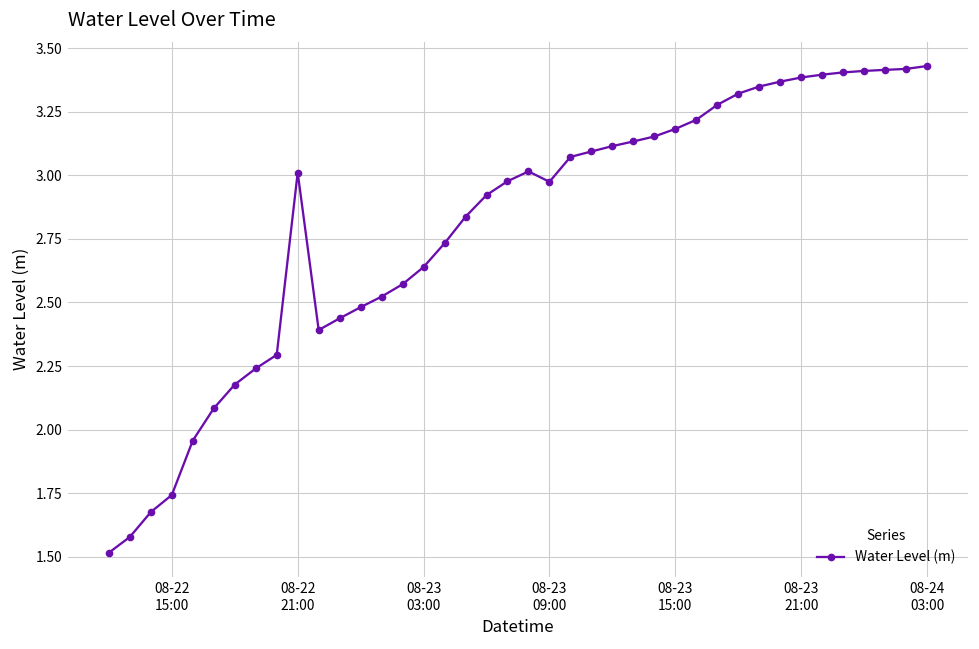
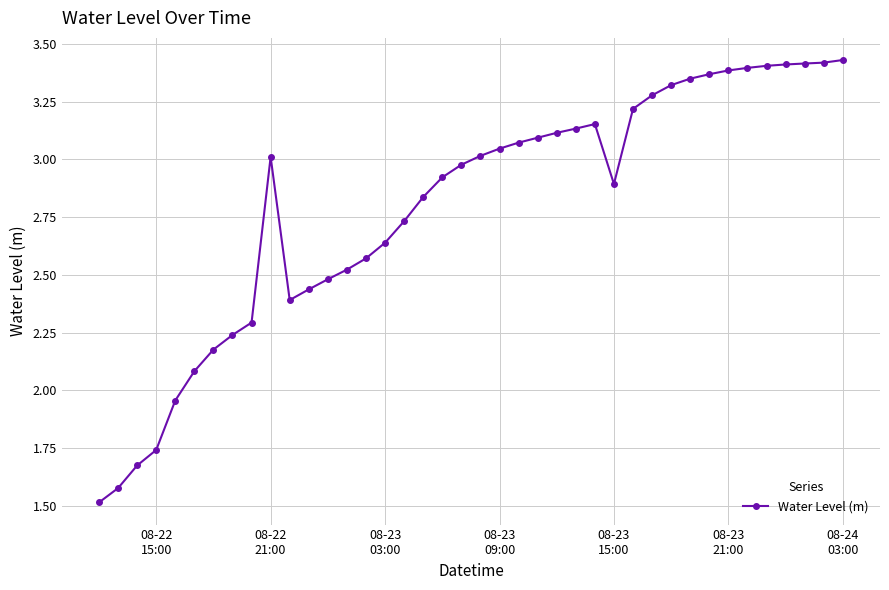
08-23 09:00: 2.98 -> 3.05
08-23 15:00: 3.18 -> 2.89
